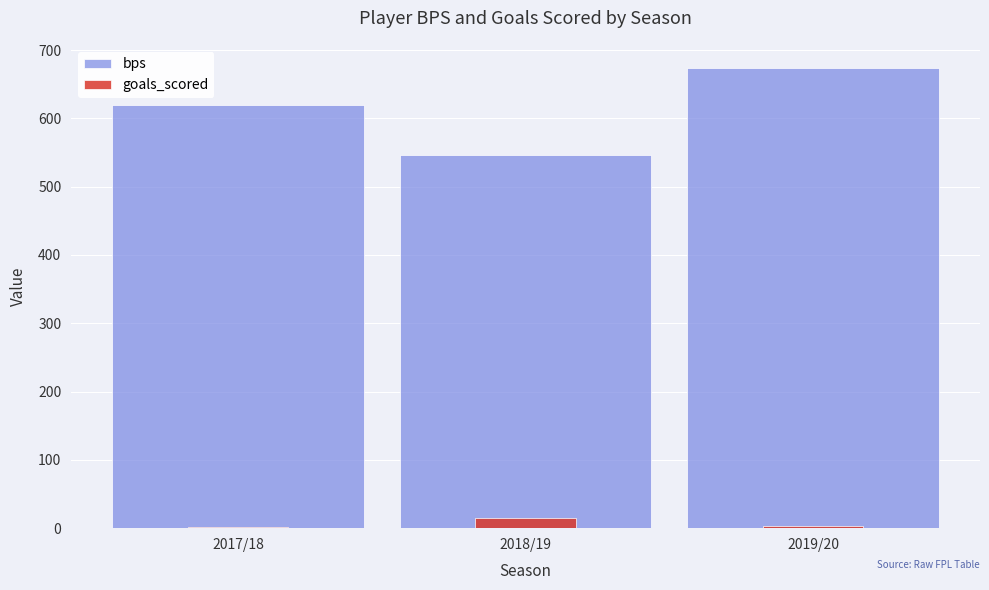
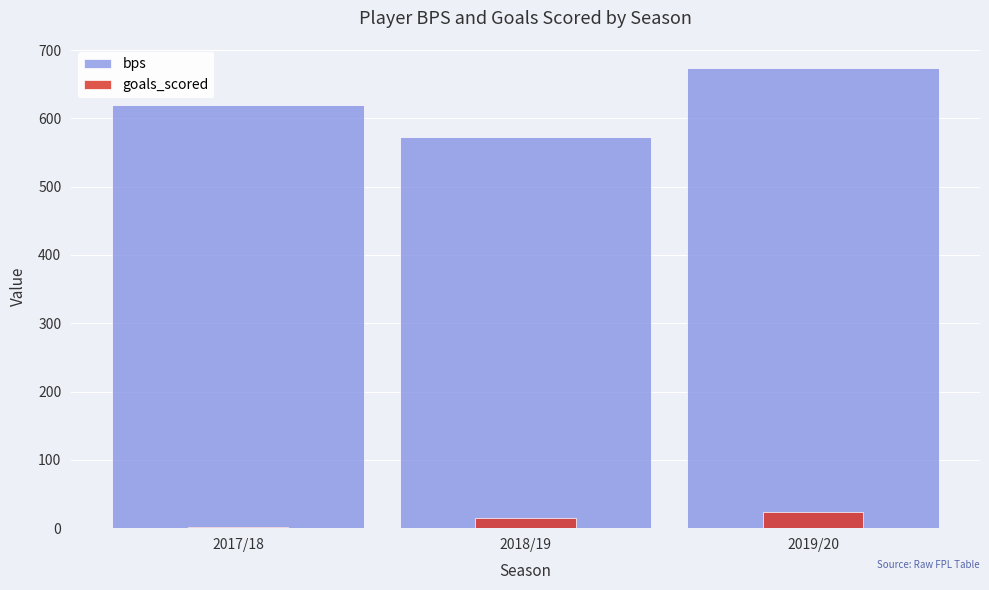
bps, 2018/19: 550 -> 570
goals_scored, 2019/20: 0 -> 20
